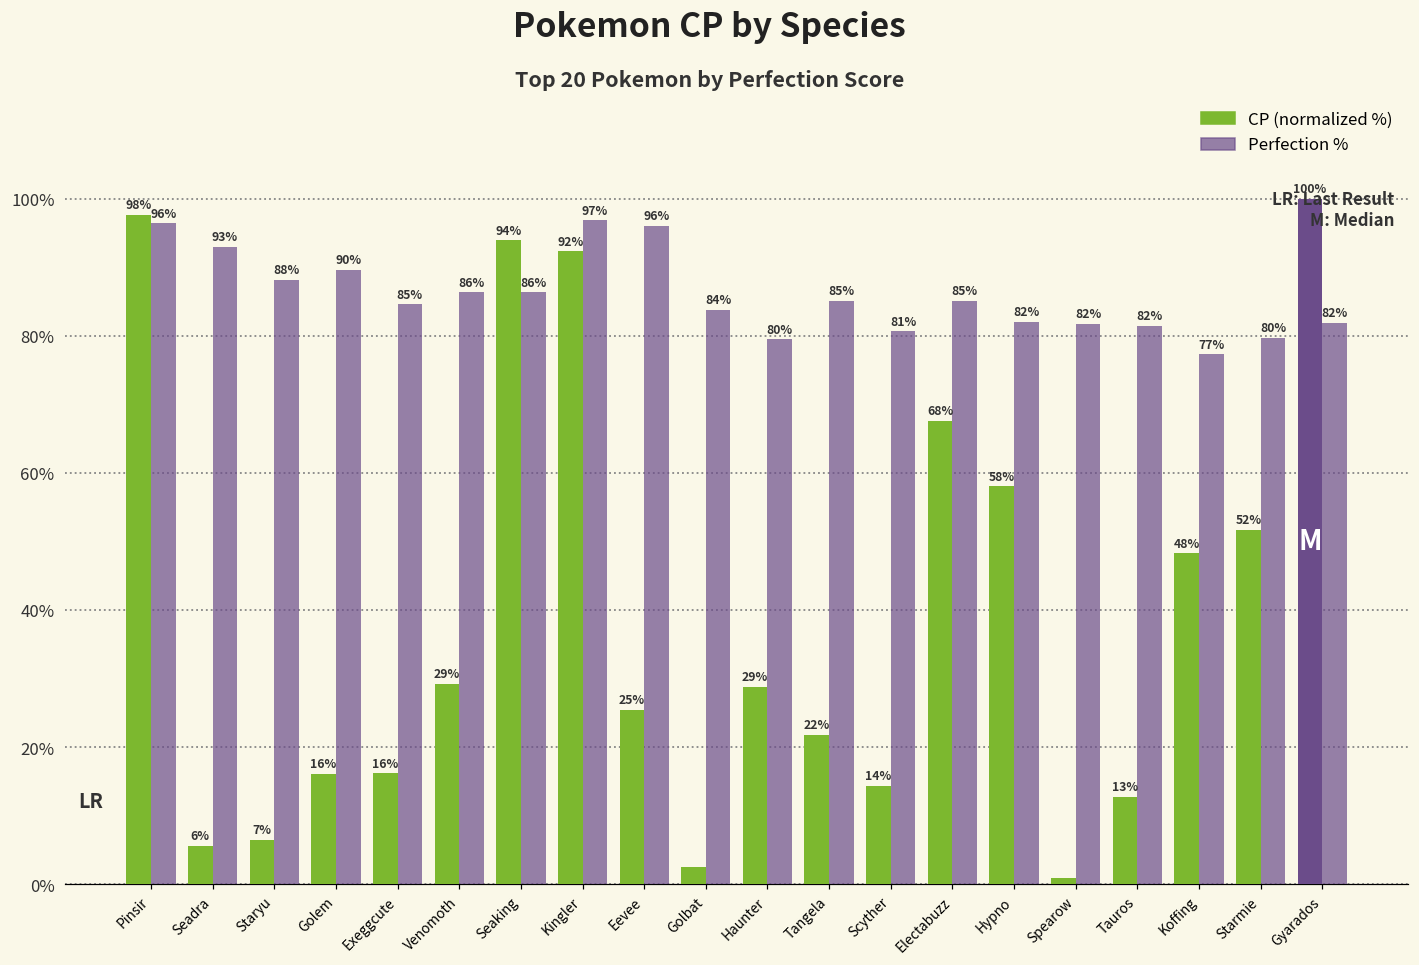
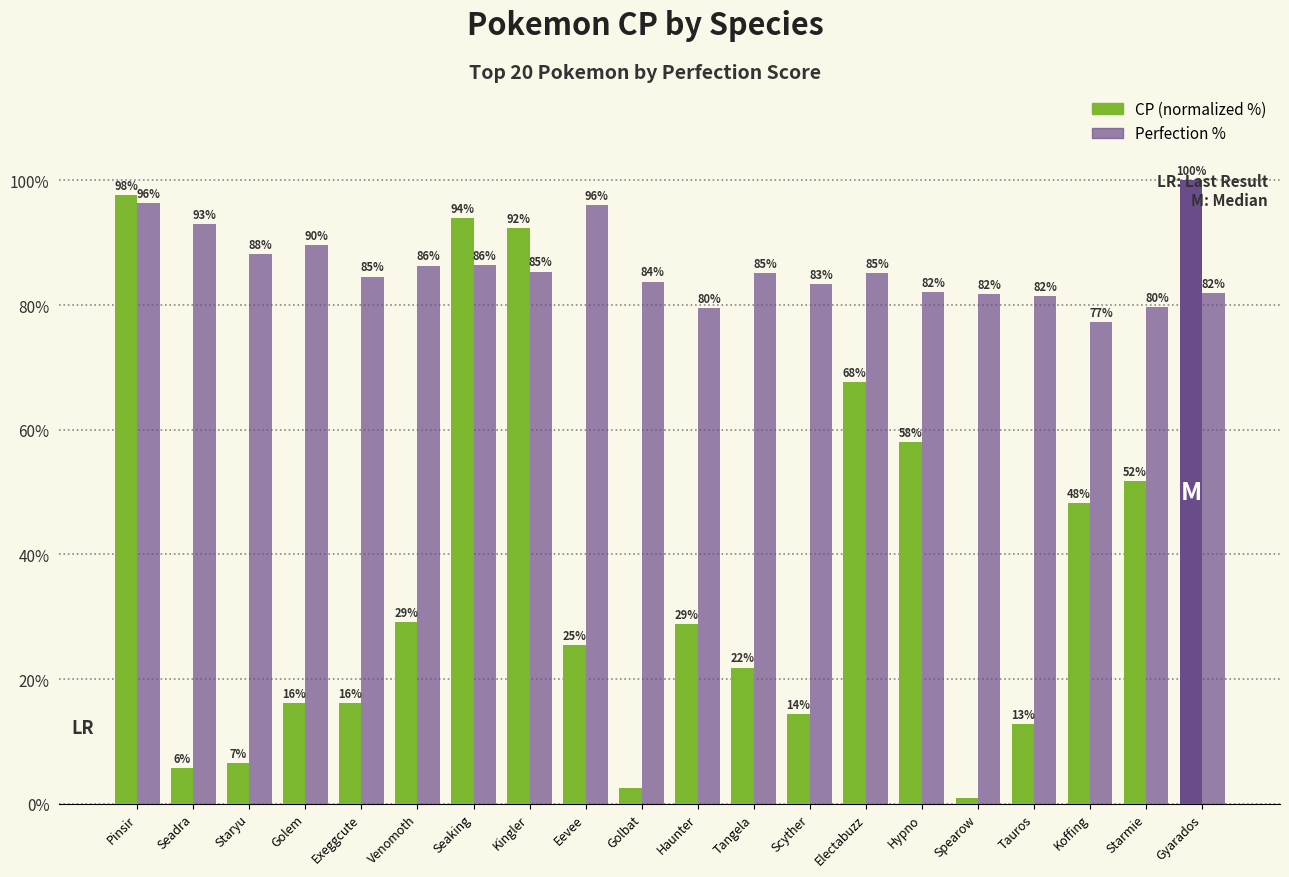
Perfection %, Kingler: 97% -> 85%
Perfection %, Scyther: 81% -> 83%
